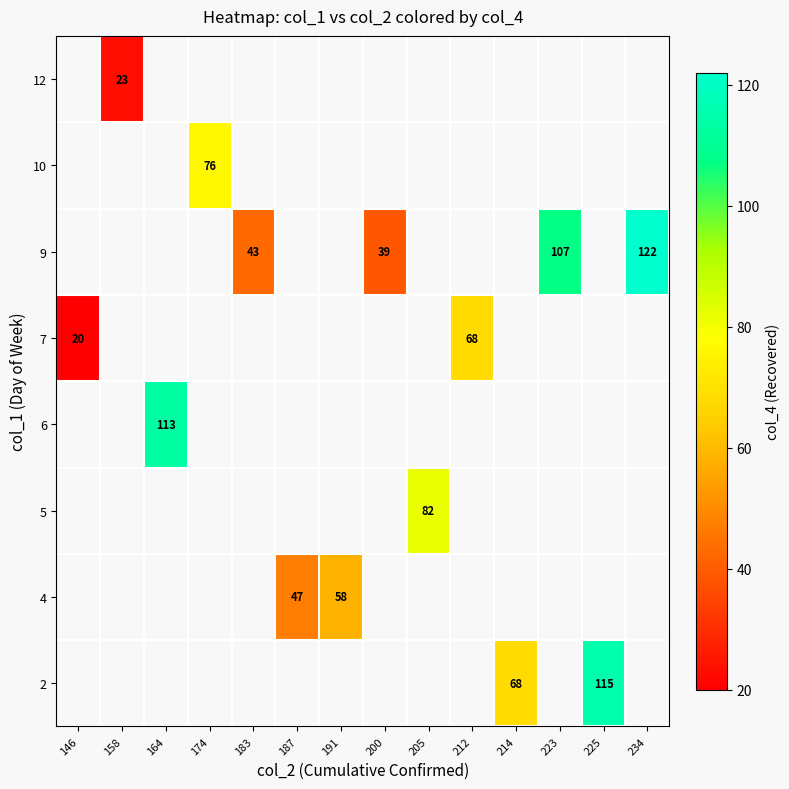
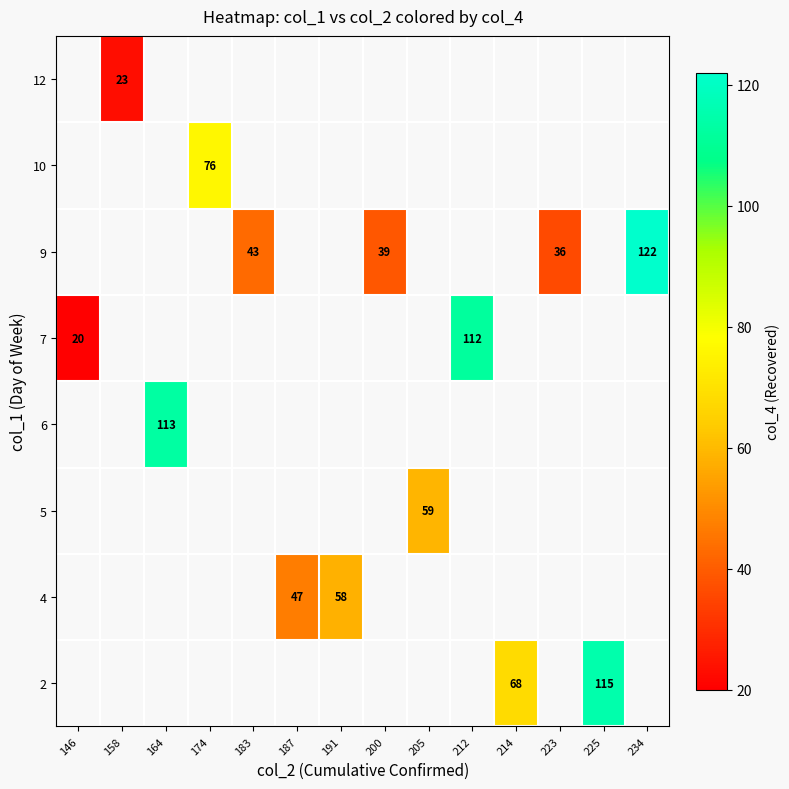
9, 223: 107 -> 36
7, 212: 68 -> 112
5, 205: 82 -> 59
